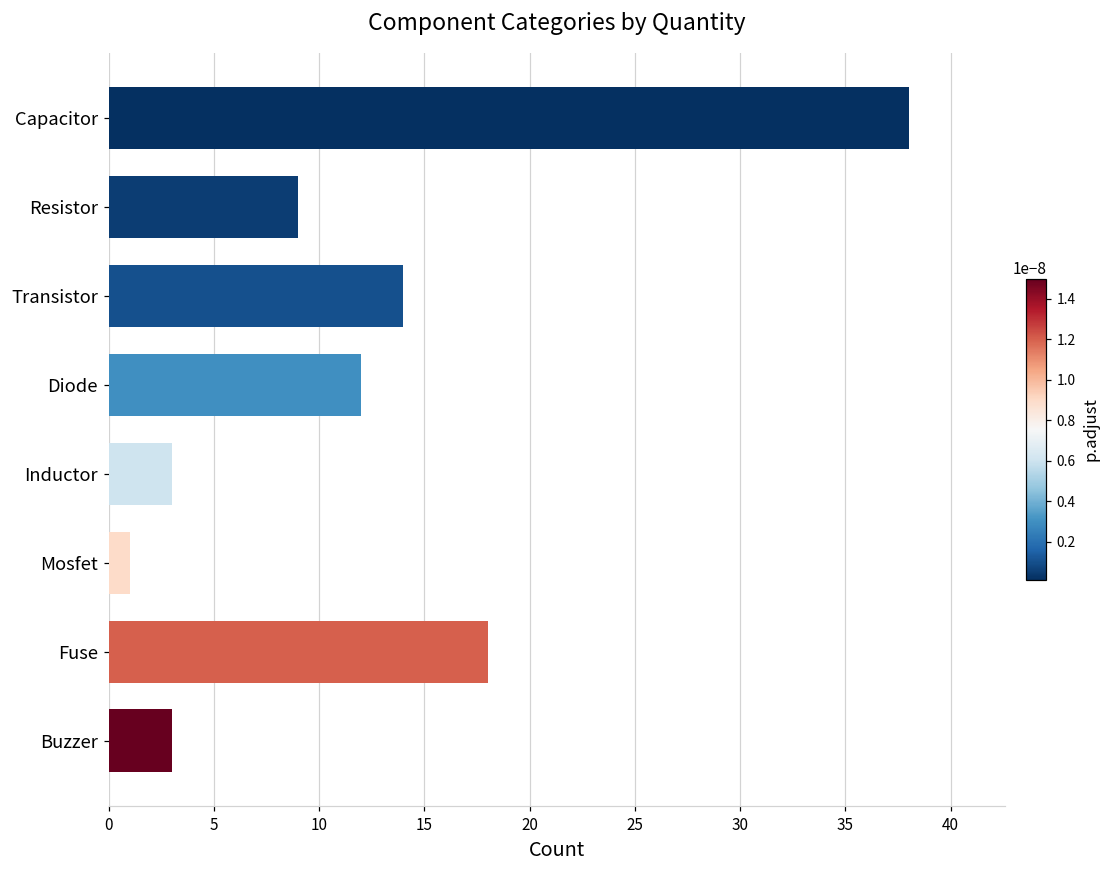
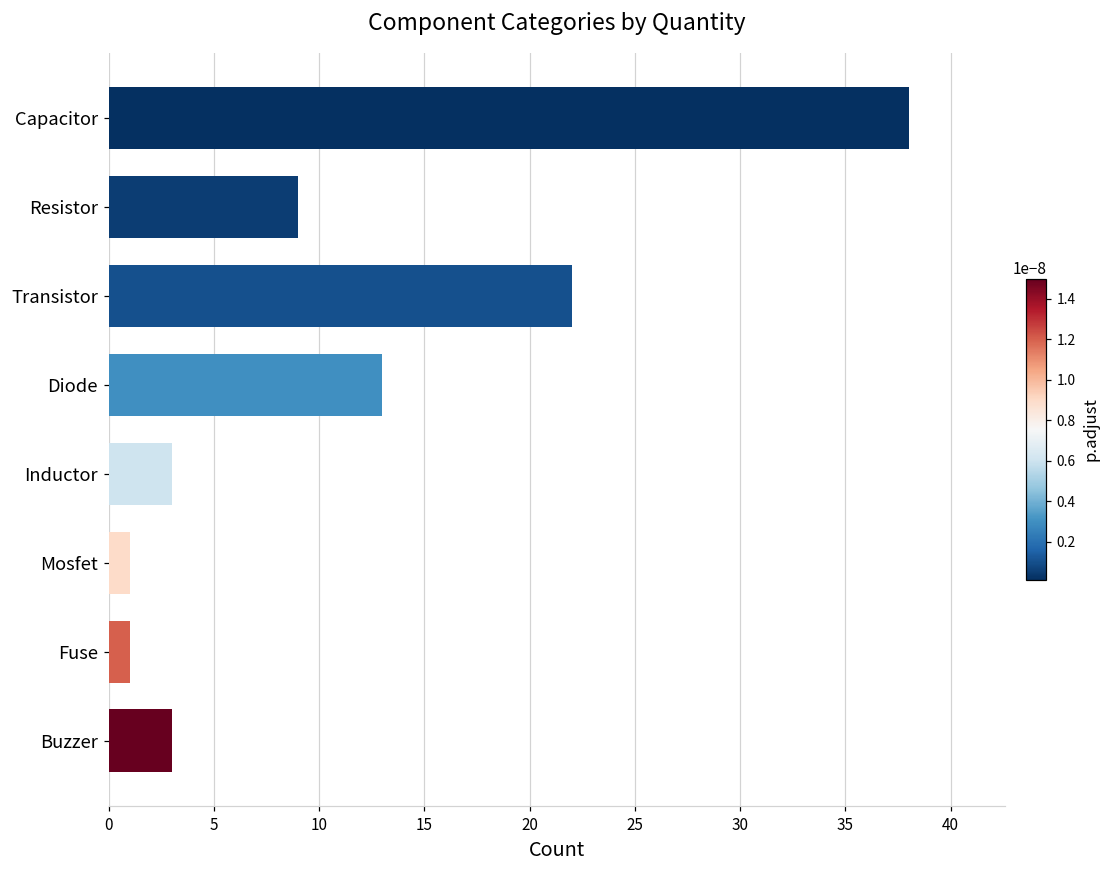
Transistor: 14 -> 22
Diode: 12 -> 13
Fuse: 18 -> 1
